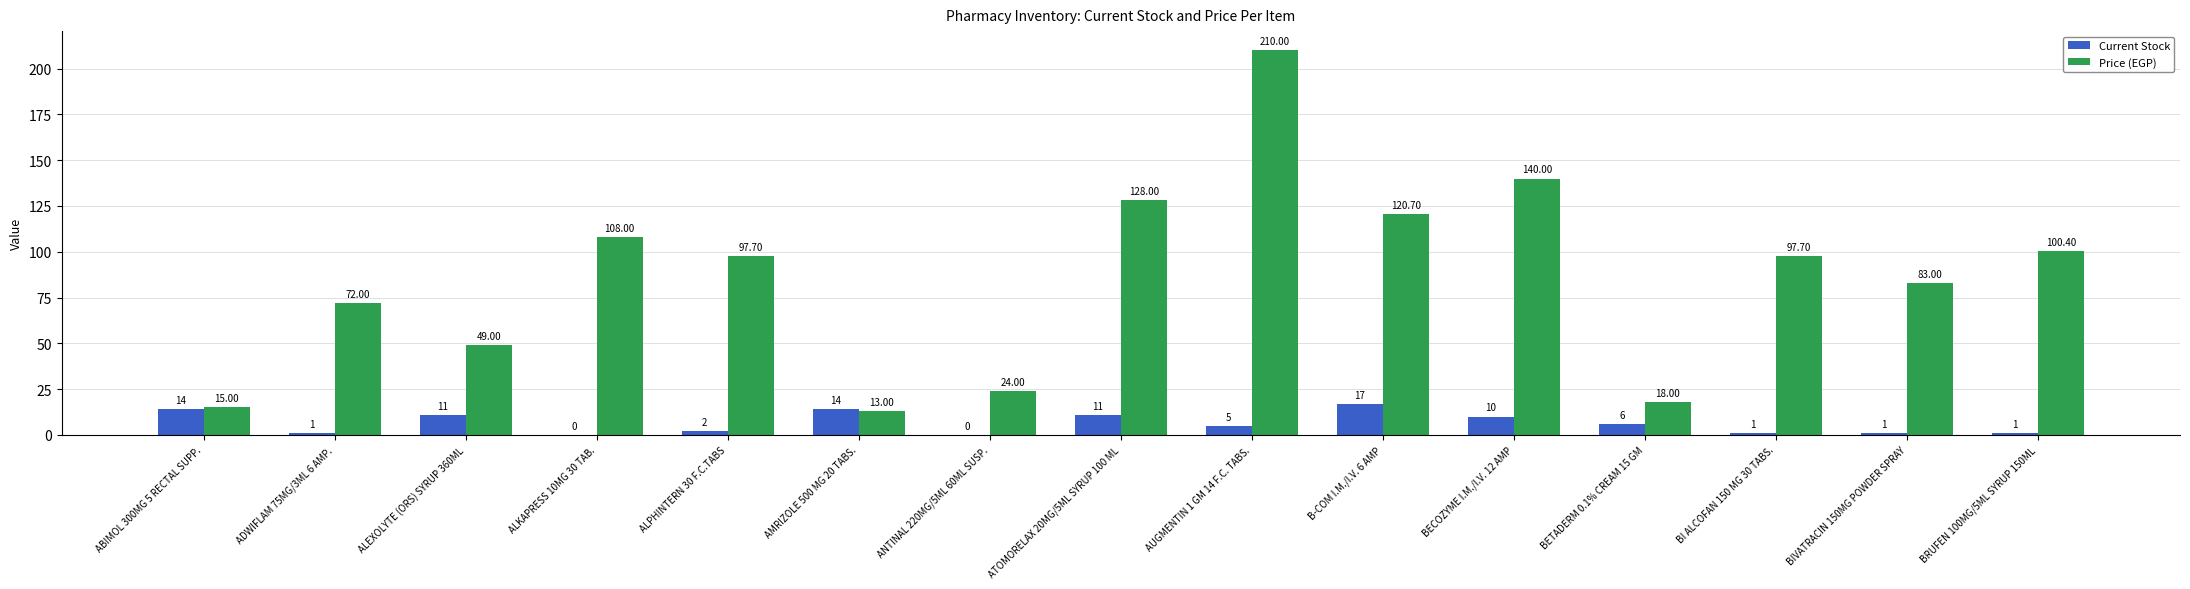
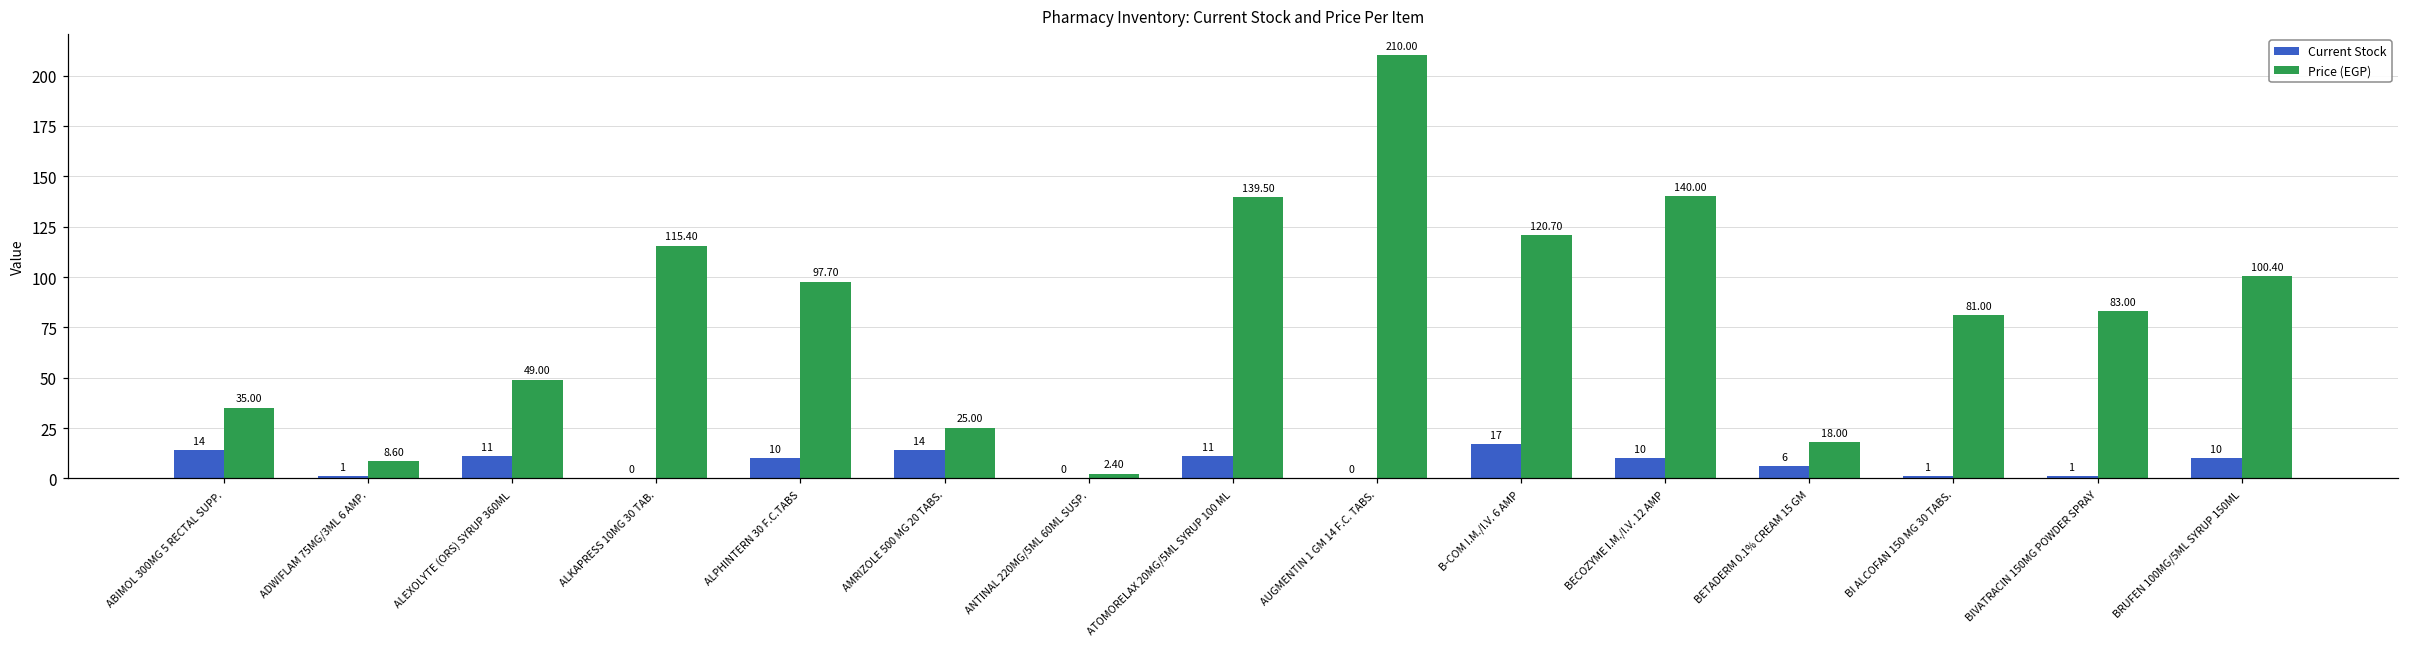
Price (EGP), ABIMOL 300MG 5 RECTAL SUPP.: 15.00 -> 35.00
Price (EGP), ADWIFLAM 75MG/3ML 6 AMP.: 72.00 -> 8.60
Price (EGP), ALKAPRESS 10MG 30 TAB.: 108.00 -> 115.40
Current Stock, ALPHINTERN 30 F.C.TABS: 2 -> 10
Price (EGP), AMRIZOLE 500 MG 20 TABS.: 13.00 -> 25.00
Price (EGP), ANTINAL 220MG/5ML 60ML SUSP.: 24.00 -> 2.40
Price (EGP), ATOMORELAX 20MG/5ML SYRUP 100 ML: 128.00 -> 139.50
Current Stock, AUGMENTIN 1 GM 14 F.C. TABS.: 5 -> 0
Price (EGP), BI ALCOFAN 150 MG 30 TABS.: 97.70 -> 81.00
Current Stock, BRUFEN 100MG/5ML SYRUP 150ML: 1 -> 10
